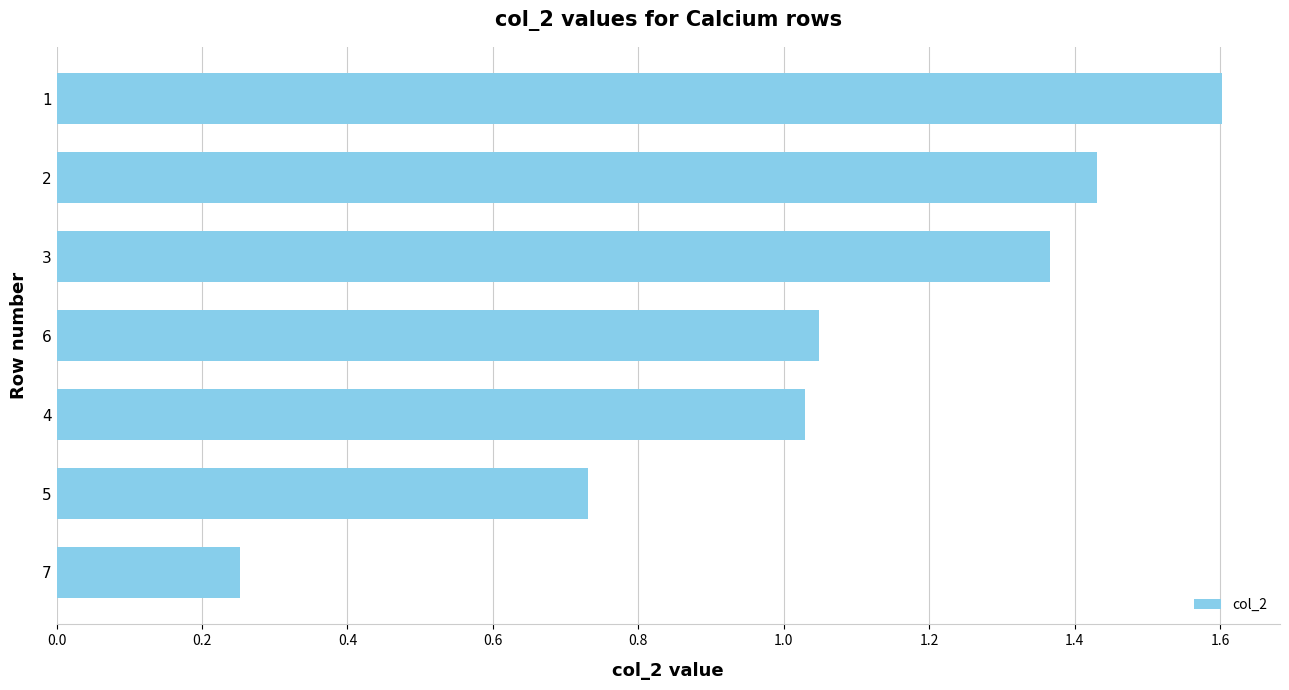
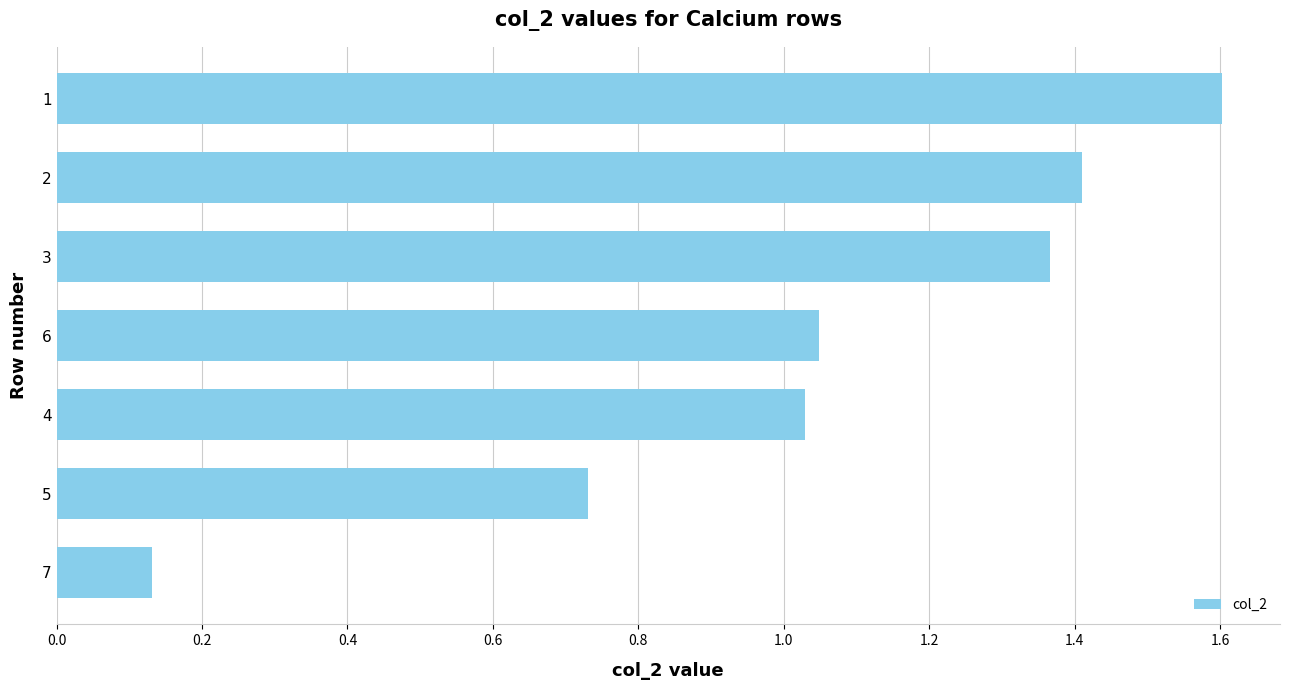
2: 1.43 -> 1.41
7: 0.25 -> 0.13
